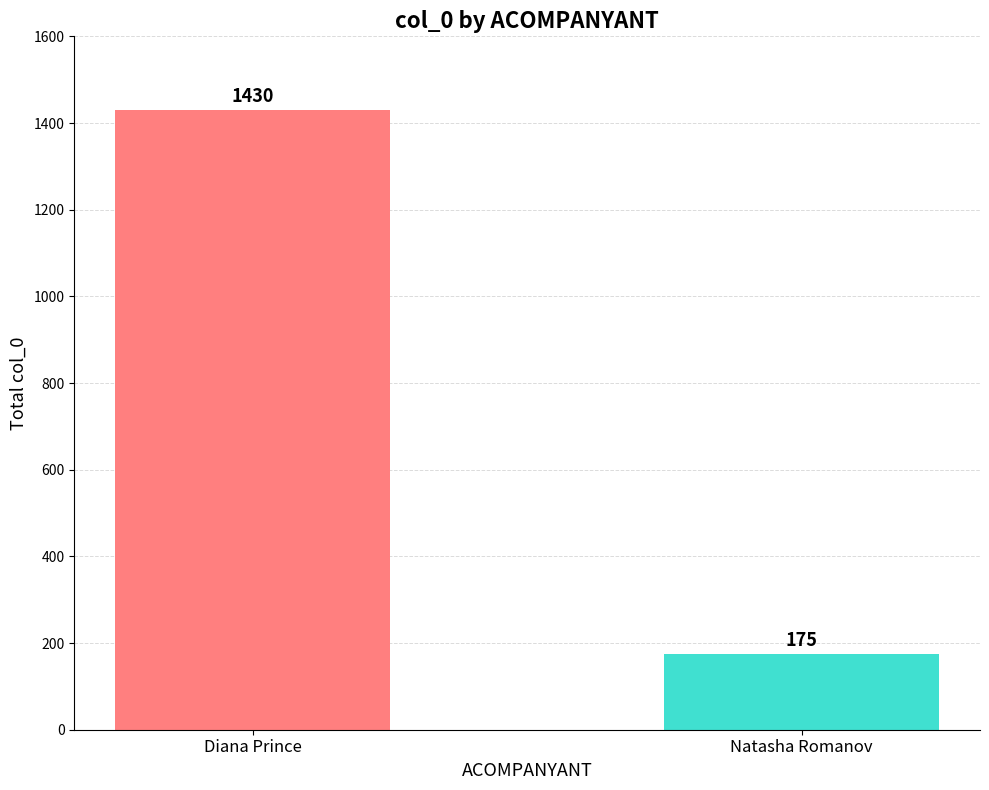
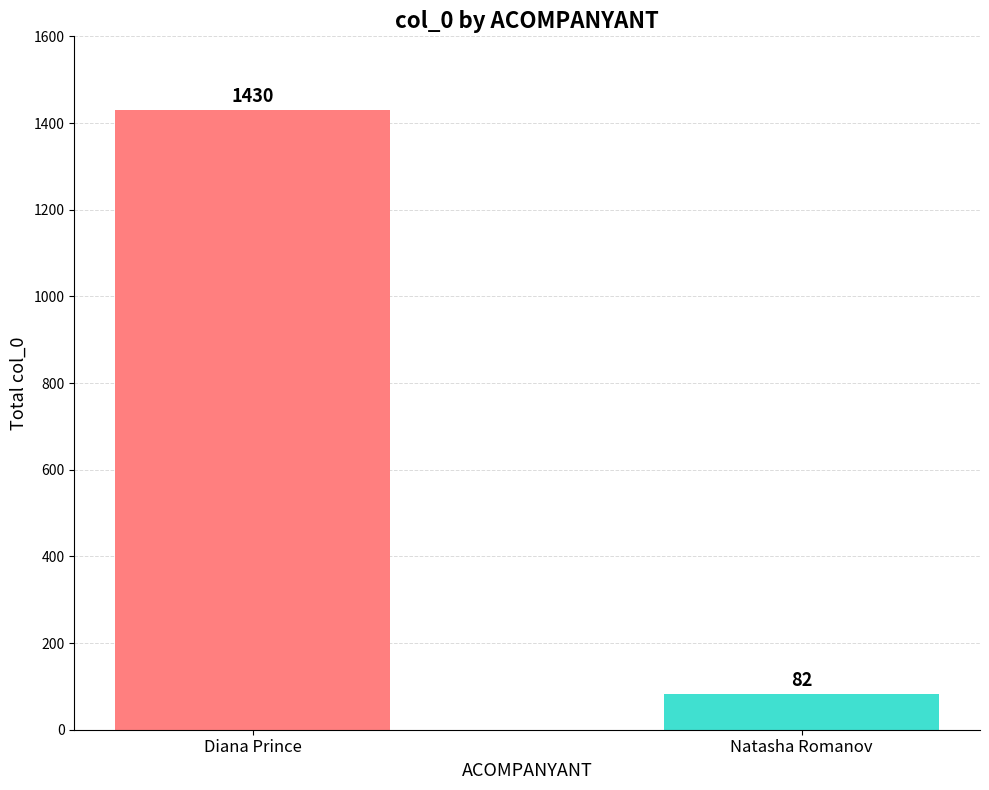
Natasha Romanov: 175 -> 82
